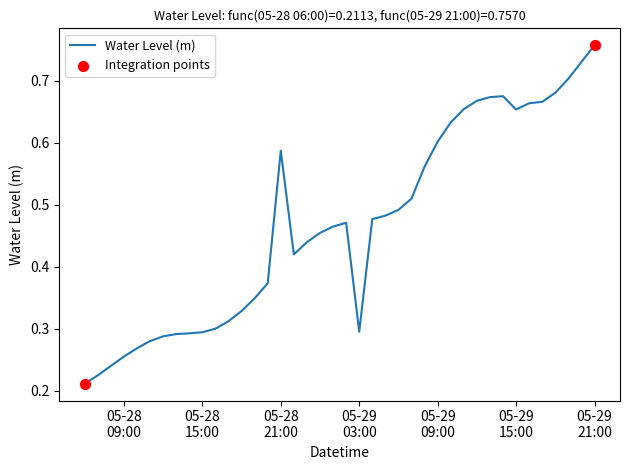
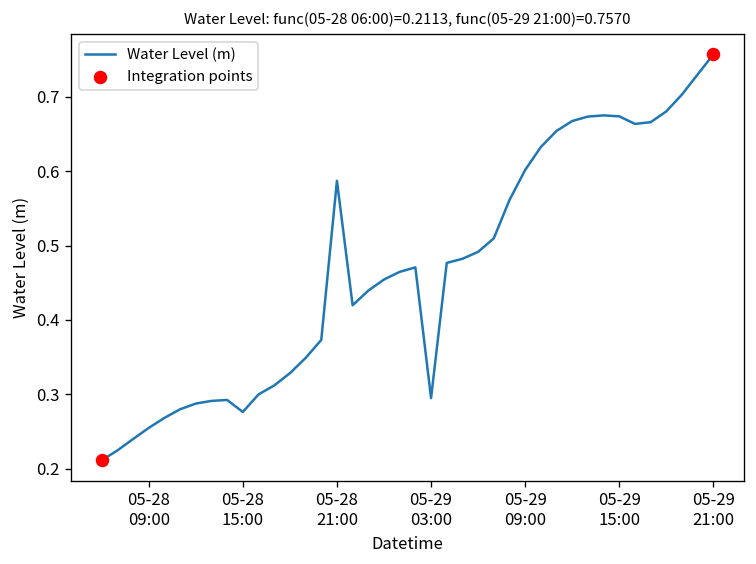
Water Level (m), 05-28 15:00: 0.29 -> 0.28
Water Level (m), 05-29 15:00: 0.65 -> 0.67
